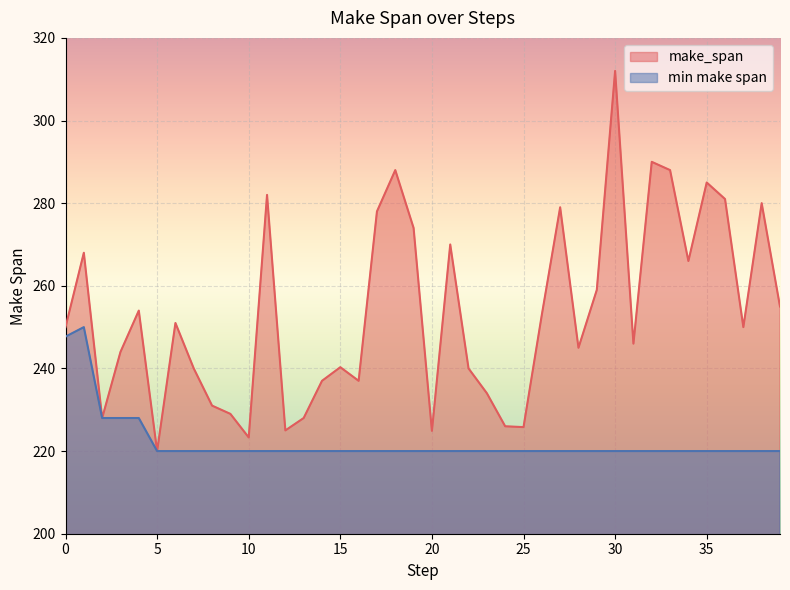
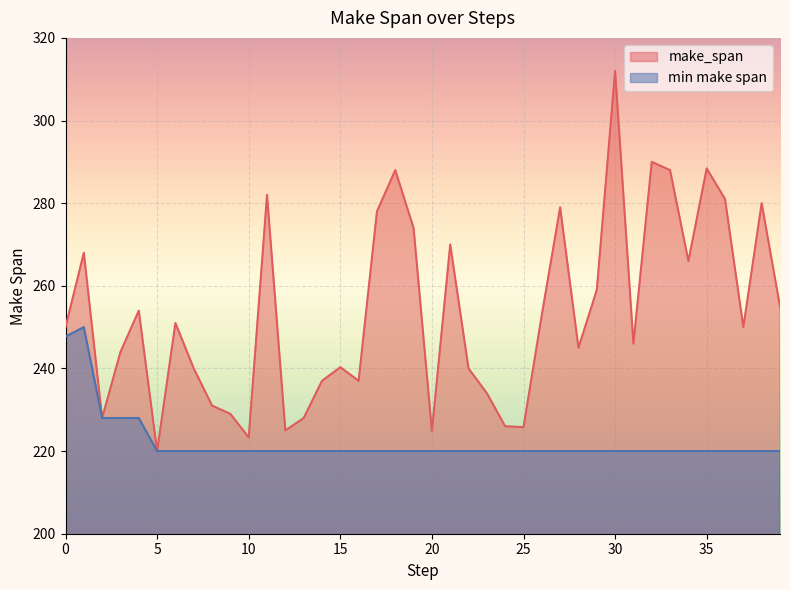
make_span, 35: 285 -> 288
